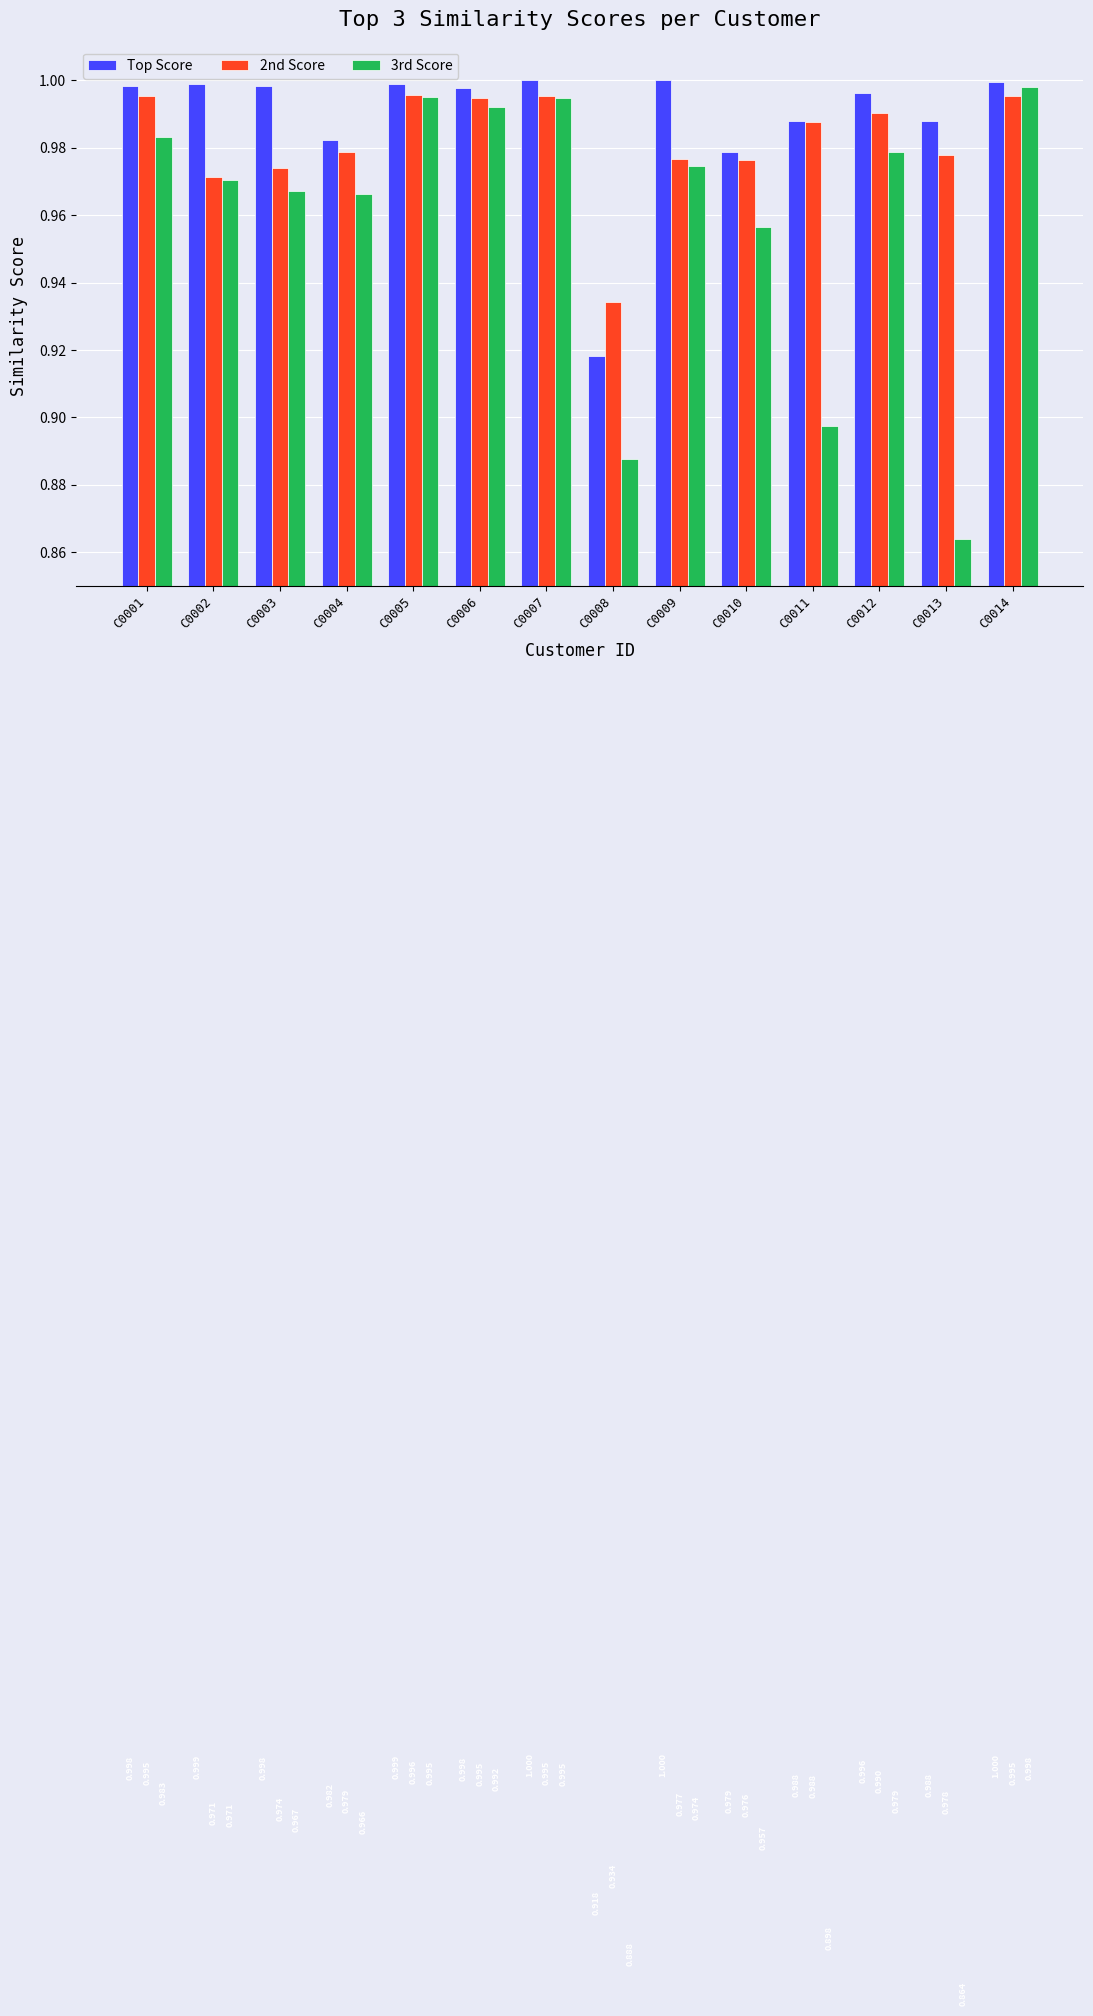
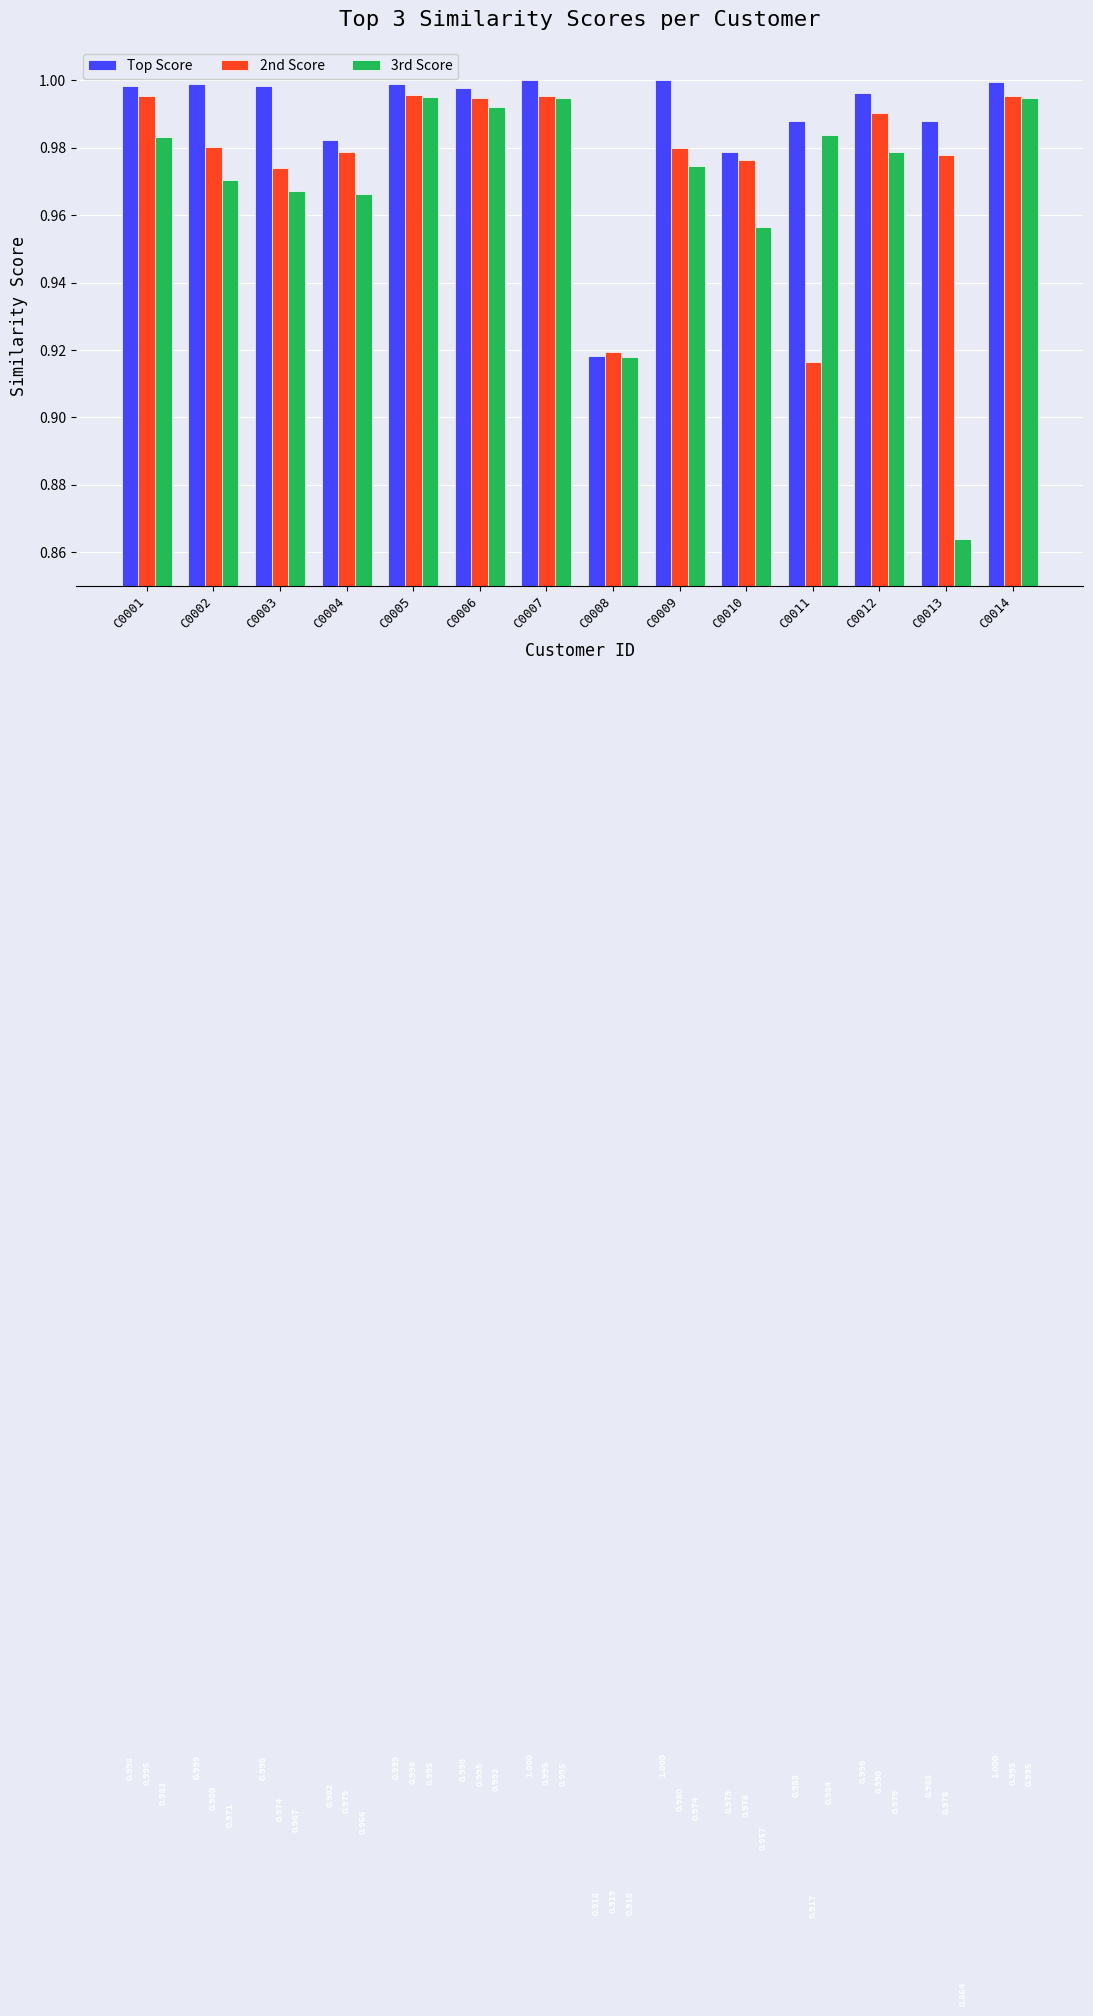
2nd Score, C0002: 0.971 -> 0.980
2nd Score, C0008: 0.934 -> 0.919
3rd Score, C0008: 0.888 -> 0.918
2nd Score, C0009: 0.977 -> 0.980
2nd Score, C0011: 0.988 -> 0.917
3rd Score, C0011: 0.898 -> 0.984
3rd Score, C0014: 0.998 -> 0.995
